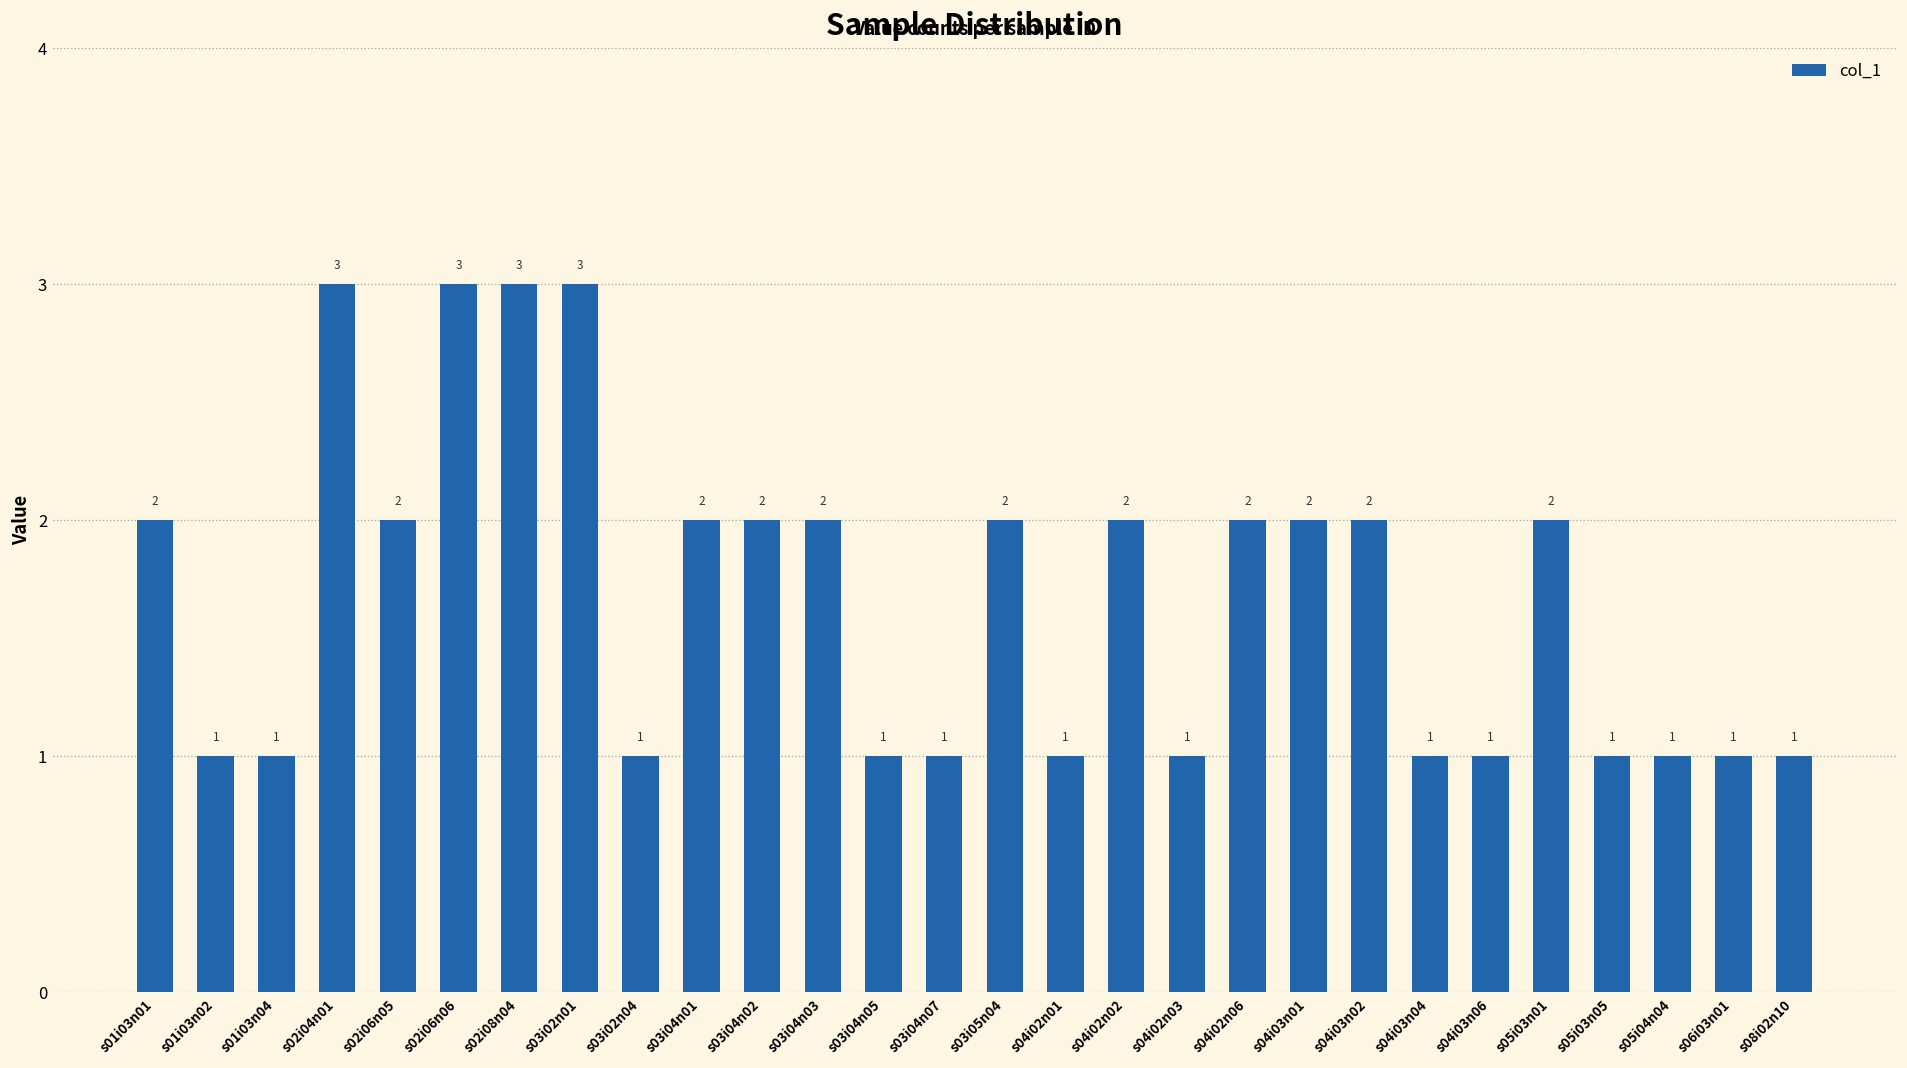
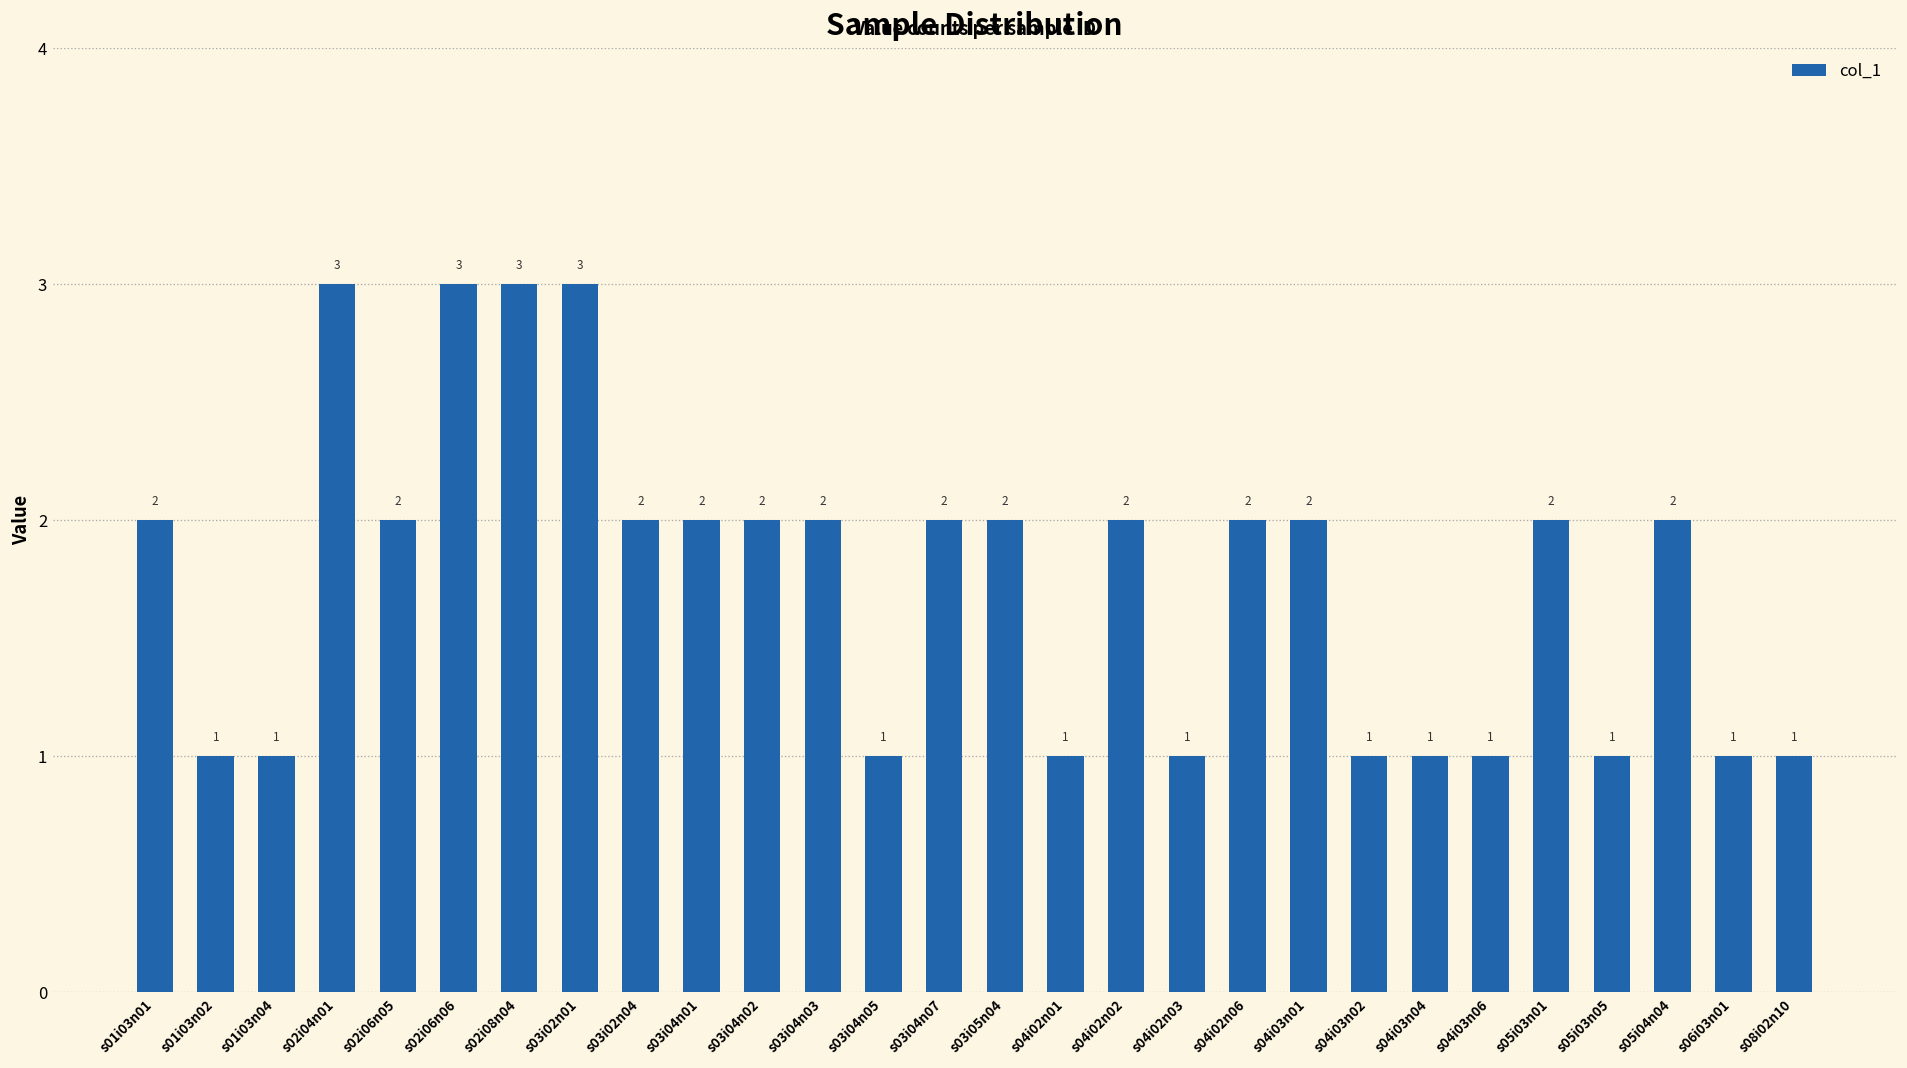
s03i02n04: 1 -> 2
s03i04n07: 1 -> 2
s04i03n02: 2 -> 1
s05i04n04: 1 -> 2
